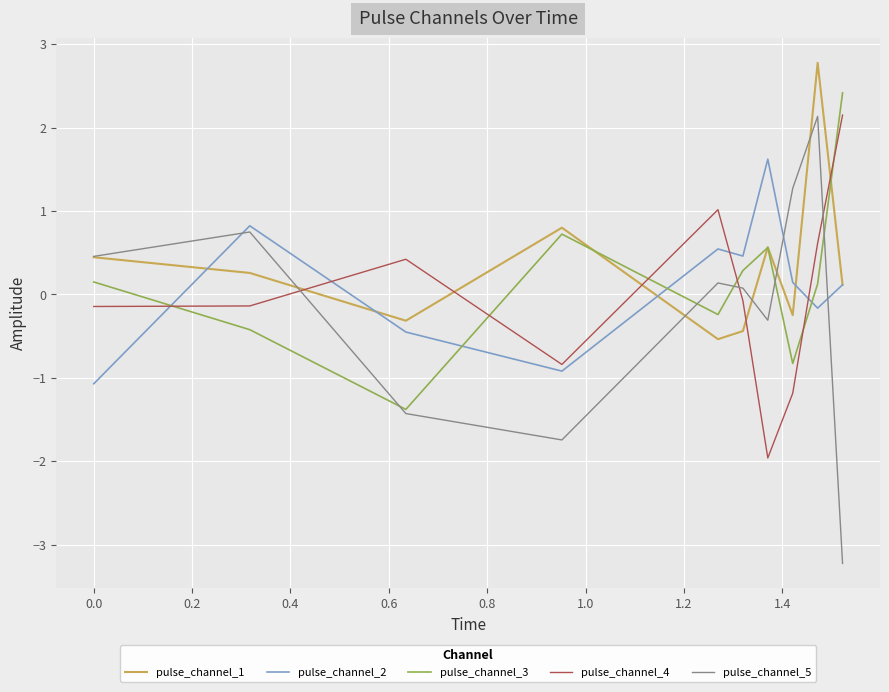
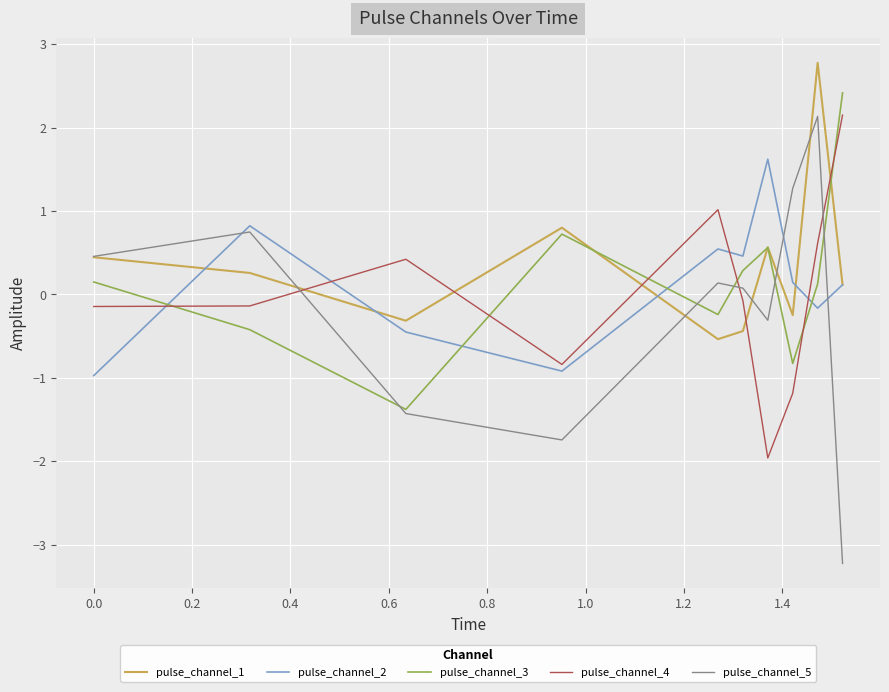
pulse_channel_2, 0.0: -1.1 -> -1.0
